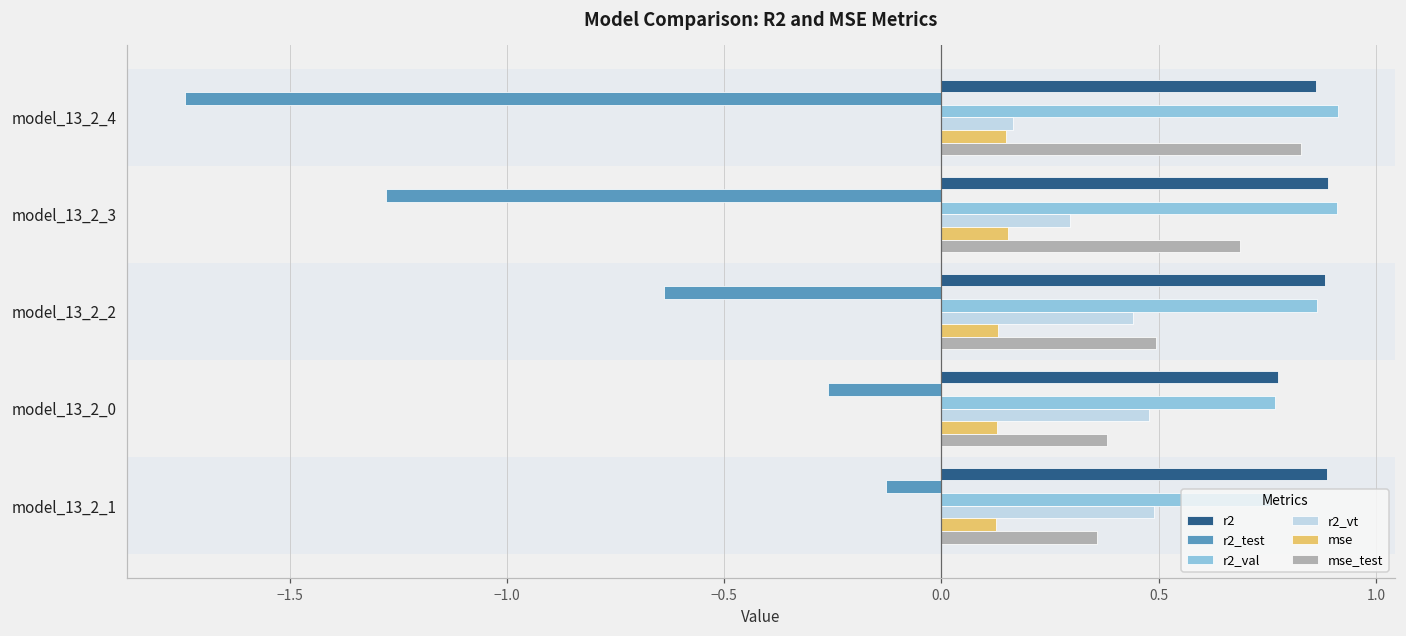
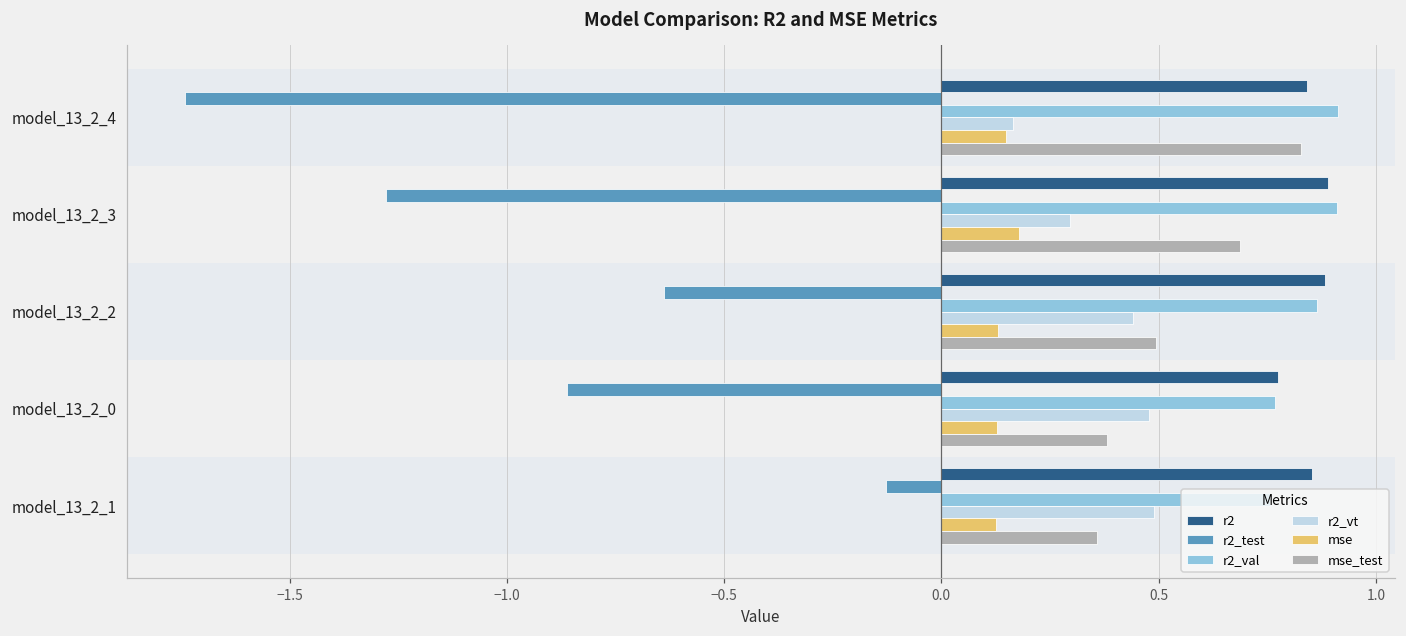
r2, model_13_2_4: 0.86 -> 0.84
mse, model_13_2_3: 0.15 -> 0.18
r2_test, model_13_2_0: -0.26 -> -0.86
r2, model_13_2_1: 0.89 -> 0.85
